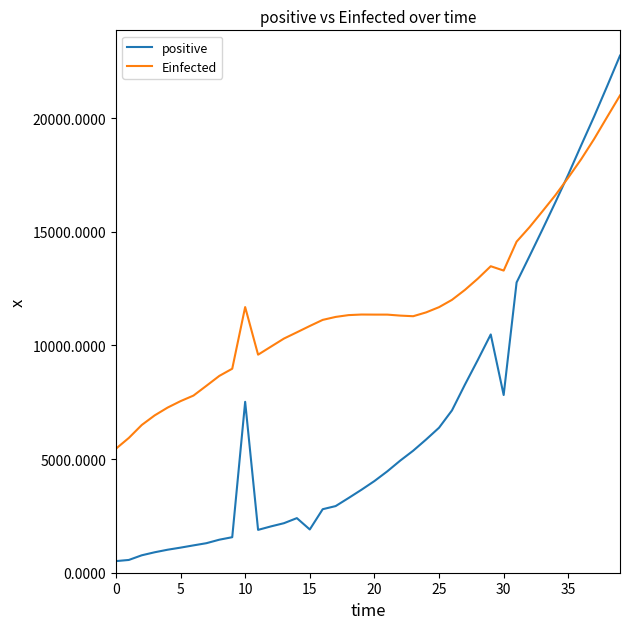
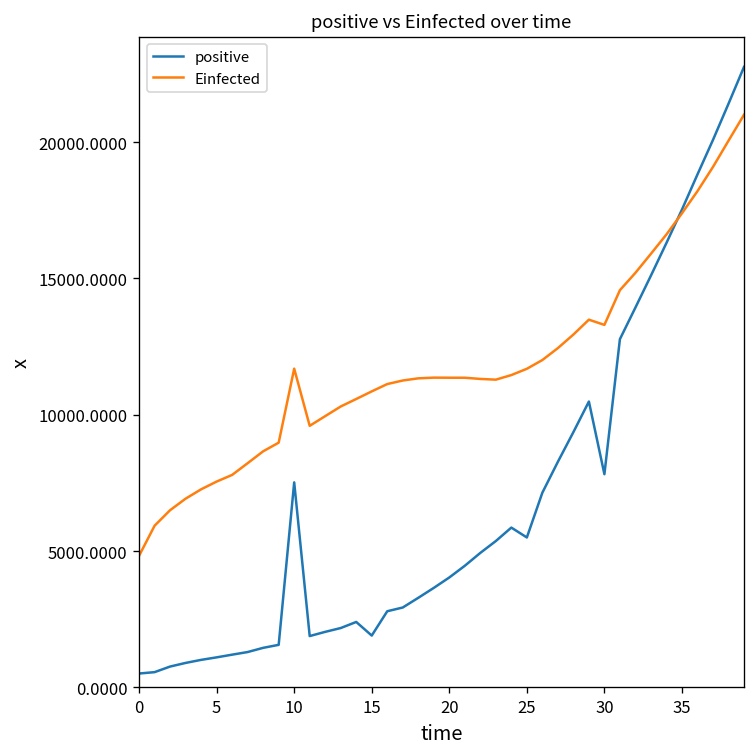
Einfected, 0: 5500 -> 4800
positive, 25: 6400 -> 5500
